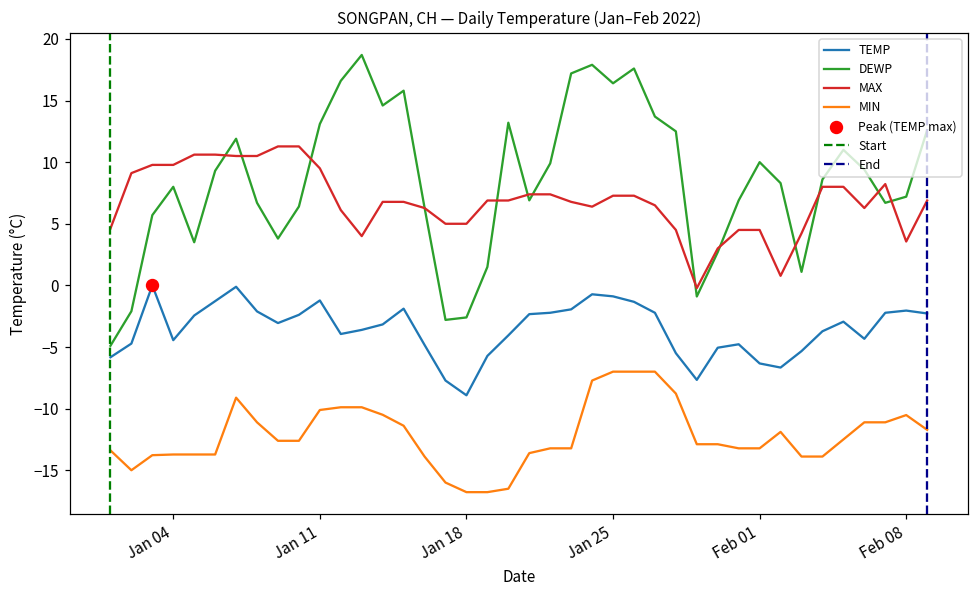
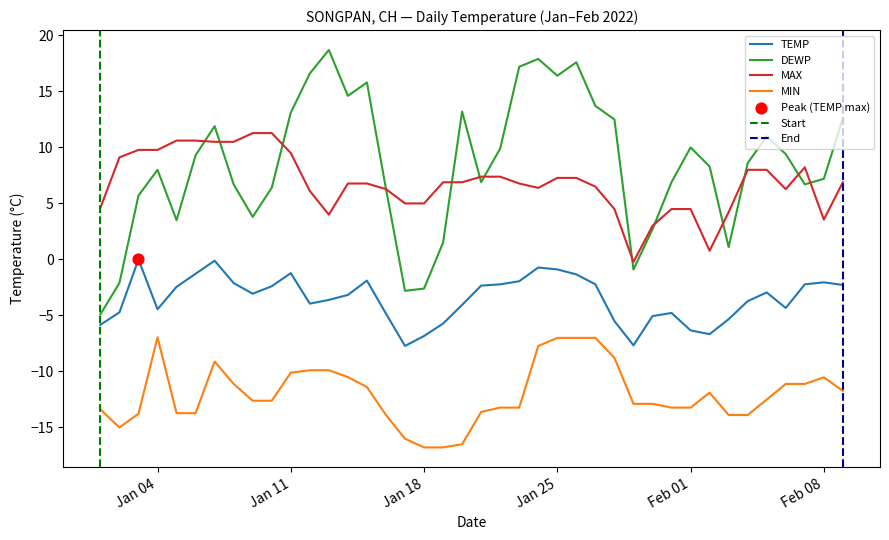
MIN, Jan 04: -13.7 -> -6.9
TEMP, Jan 18: -8.9 -> -6.8
